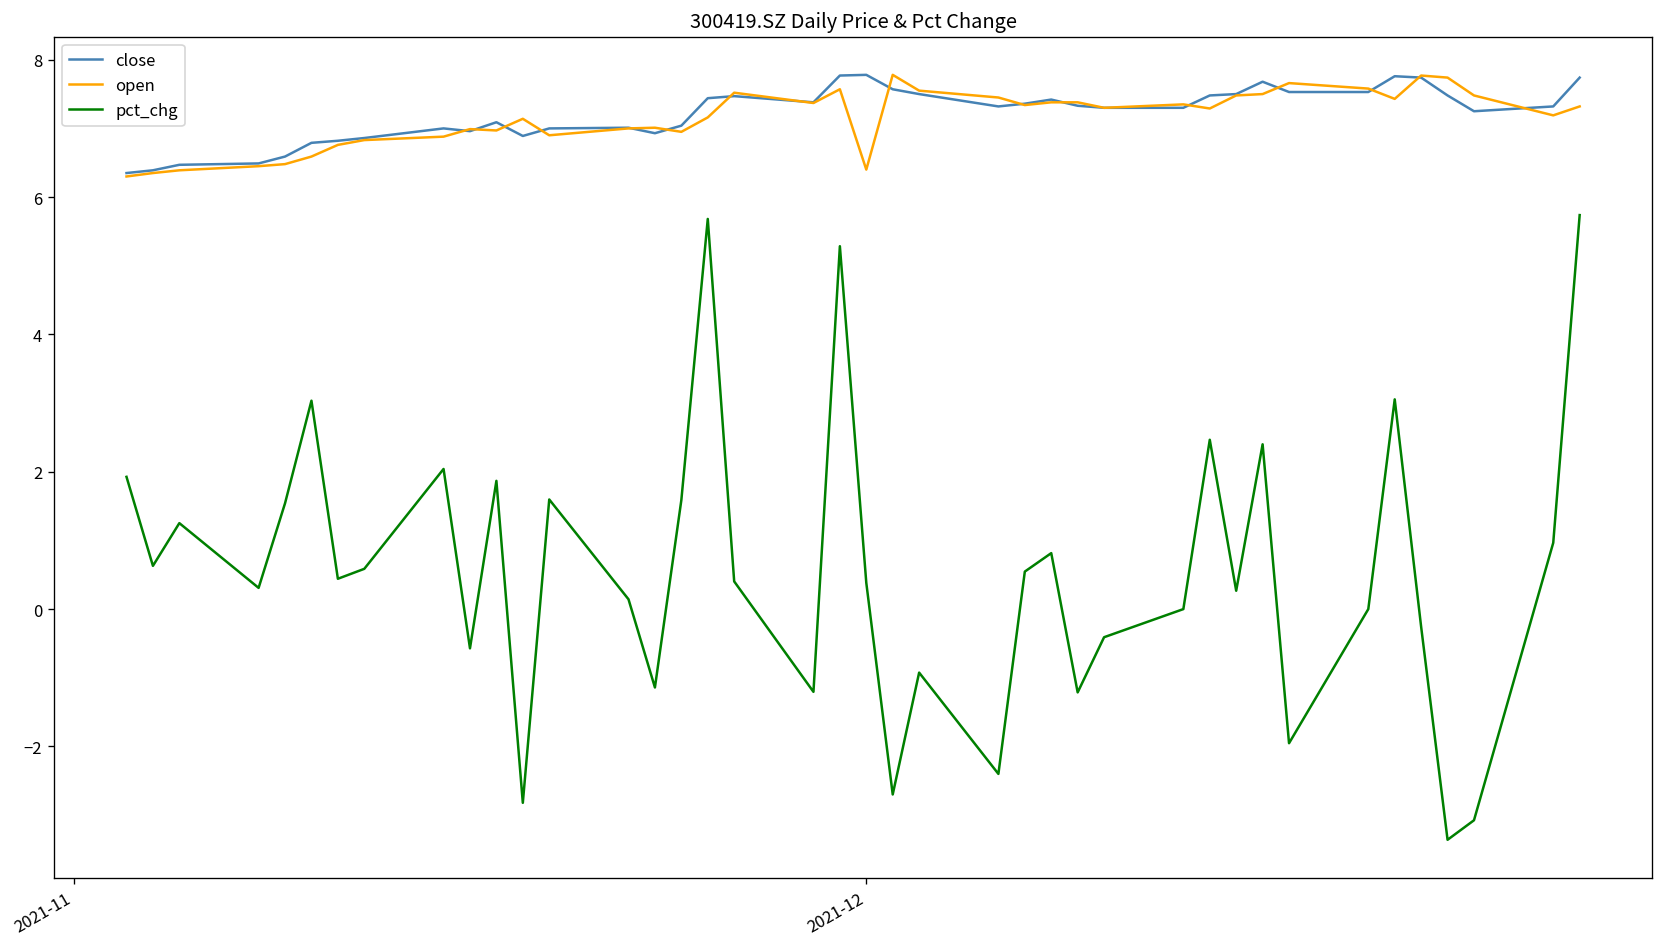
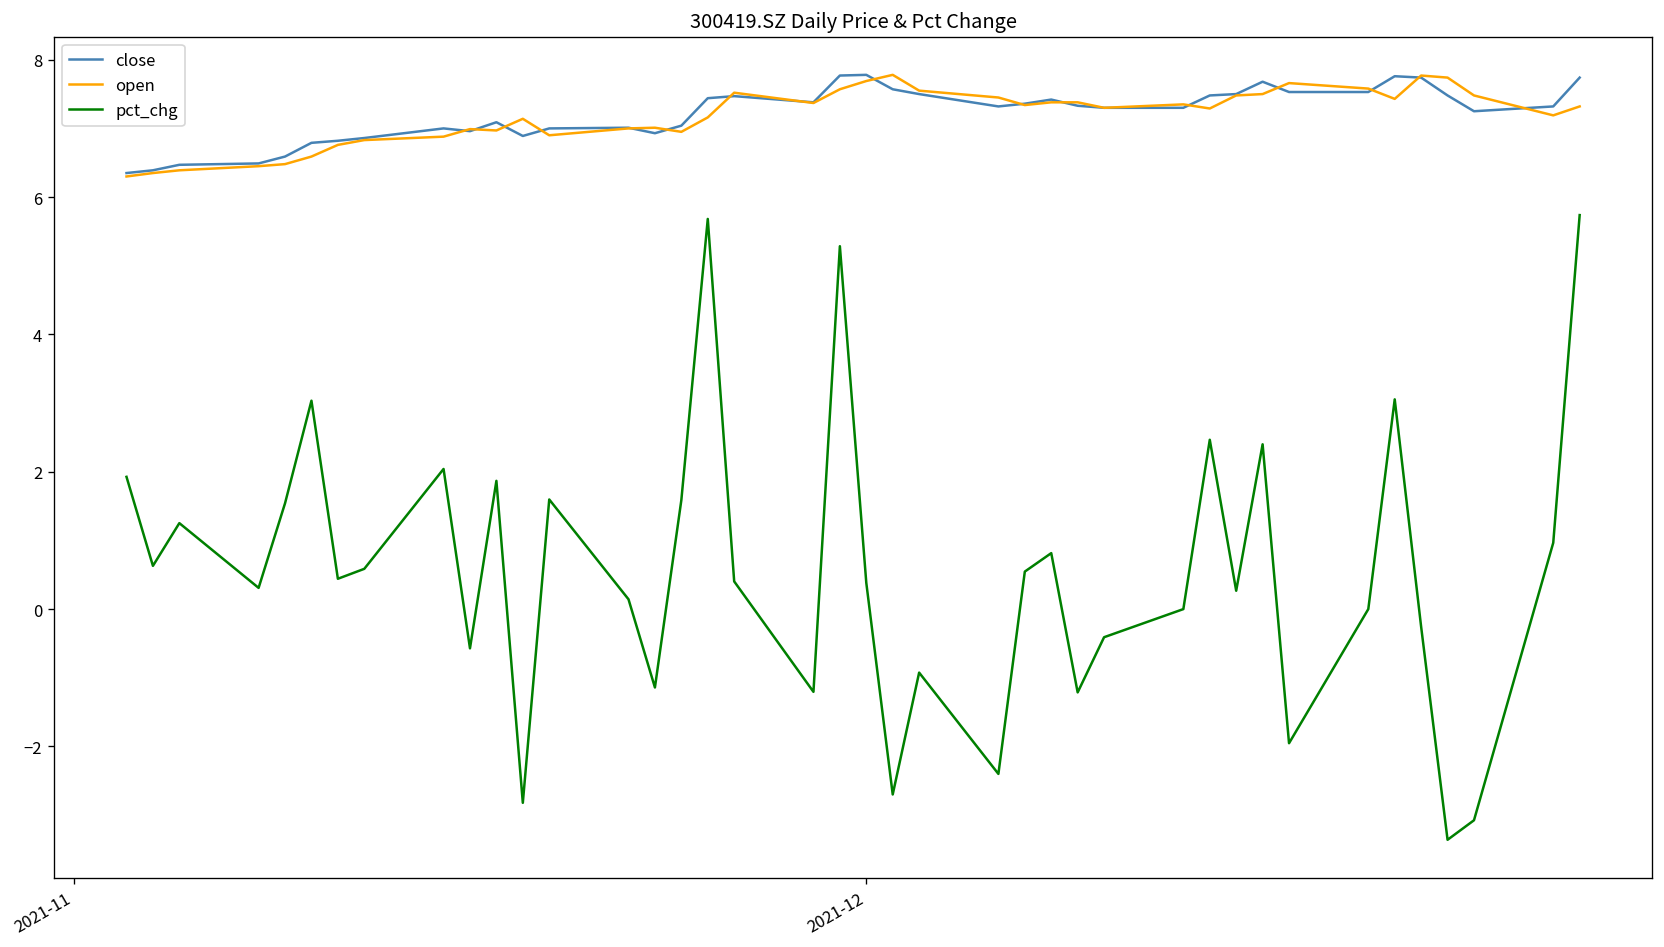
open, 2021-12: 6.4 -> 7.7
